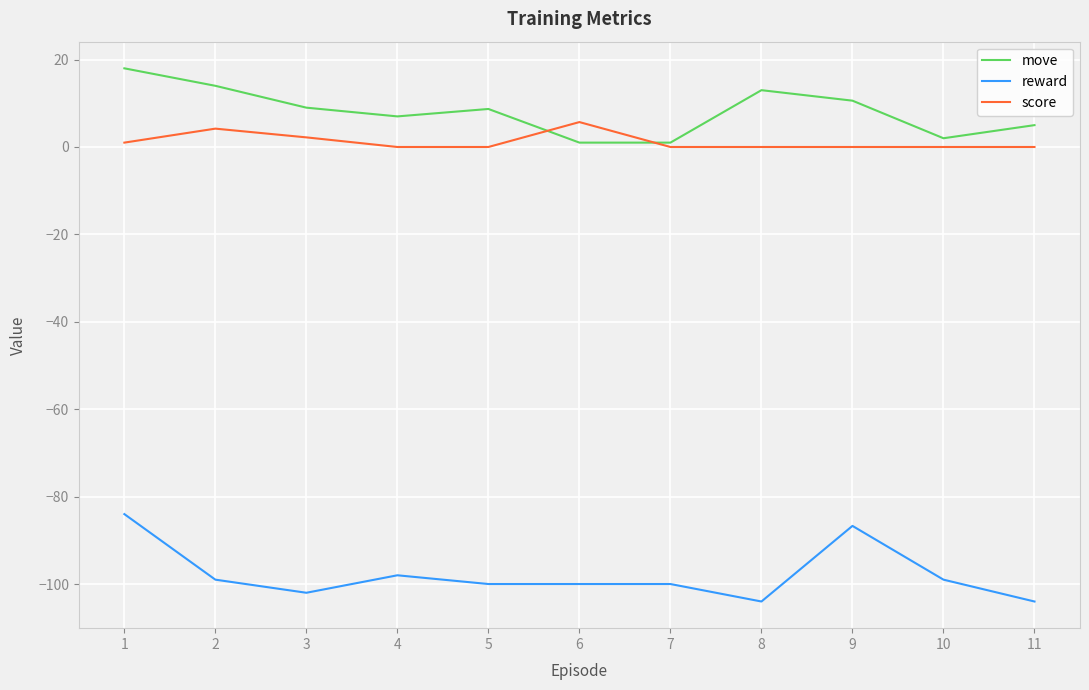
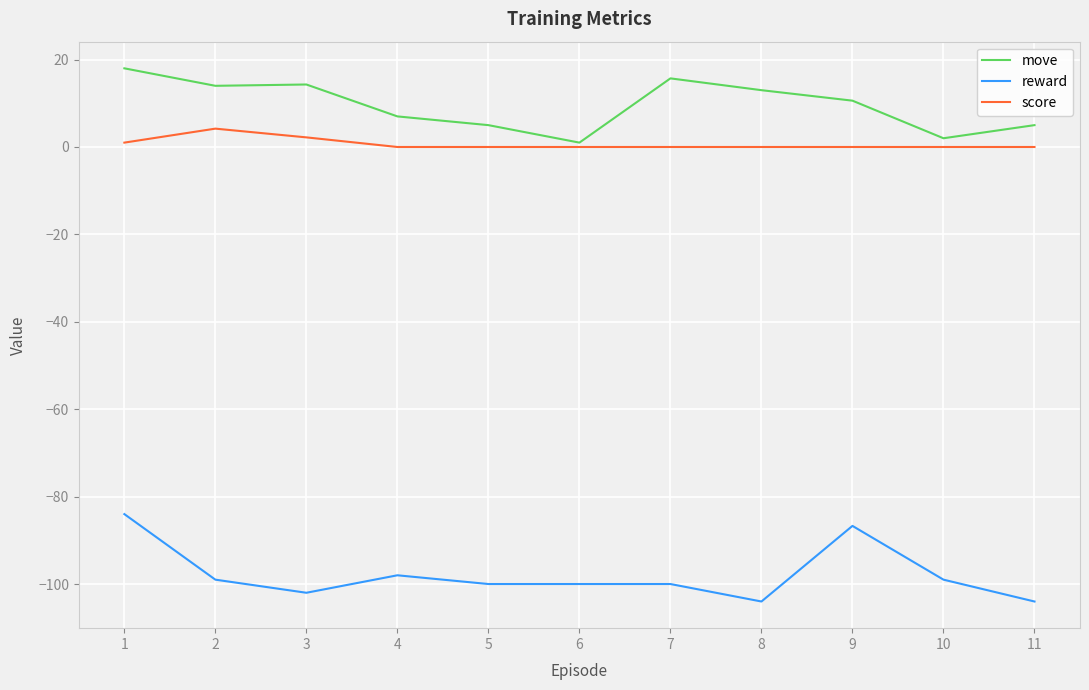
move, 3: 9 -> 14
move, 5: 9 -> 5
score, 6: 6 -> 0
move, 7: 1 -> 16
